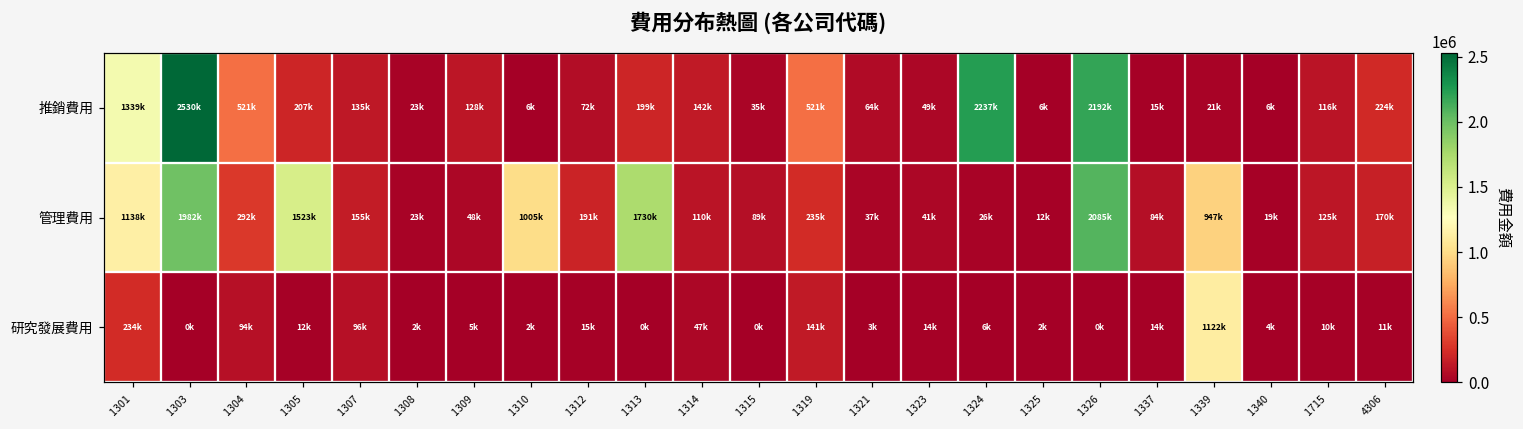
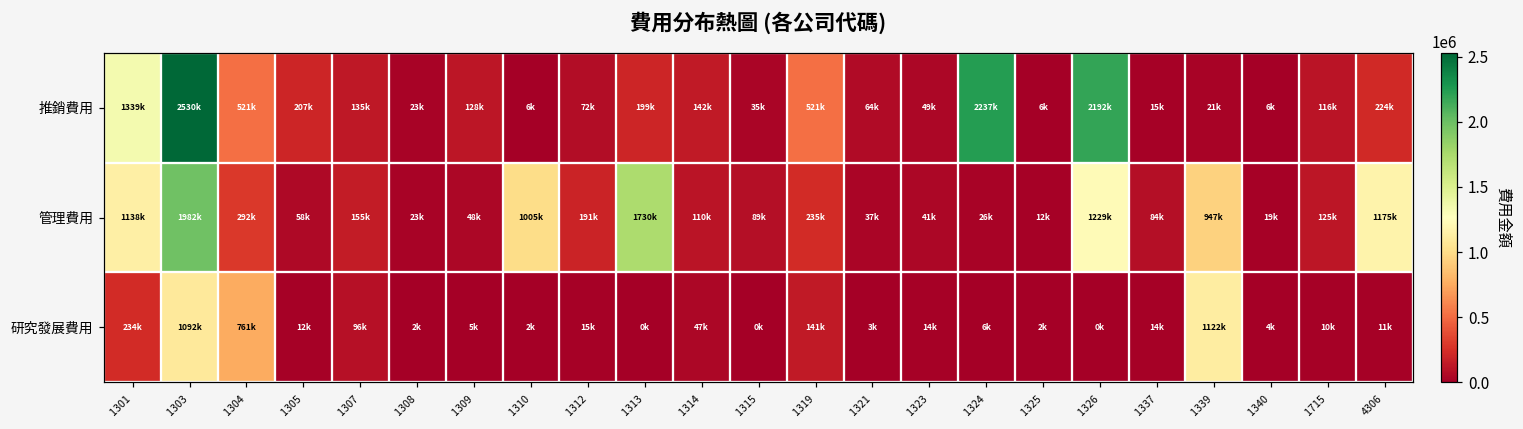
管理費用, 1305: 1523k -> 58k
管理費用, 1326: 2085k -> 1229k
管理費用, 4306: 170k -> 1175k
研究發展費用, 1303: 0k -> 1092k
研究發展費用, 1304: 94k -> 761k
